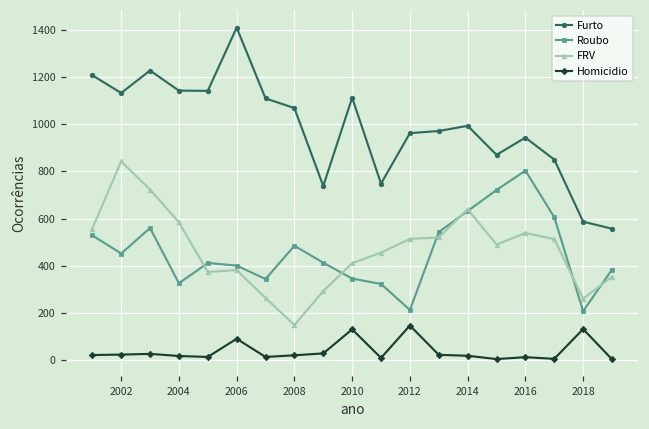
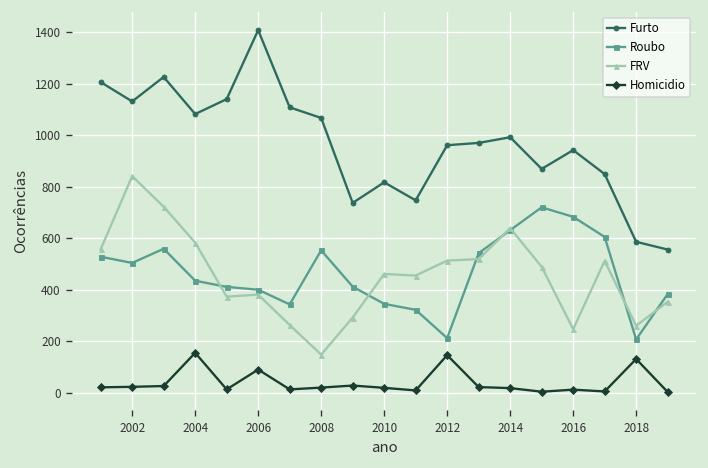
Roubo, 2002: 450 -> 510
Furto, 2004: 1140 -> 1080
Roubo, 2004: 330 -> 440
Homicidio, 2004: 20 -> 160
Roubo, 2008: 490 -> 550
Furto, 2010: 1110 -> 820
FRV, 2010: 410 -> 460
Homicidio, 2010: 130 -> 20
Roubo, 2016: 800 -> 680
FRV, 2016: 540 -> 250
